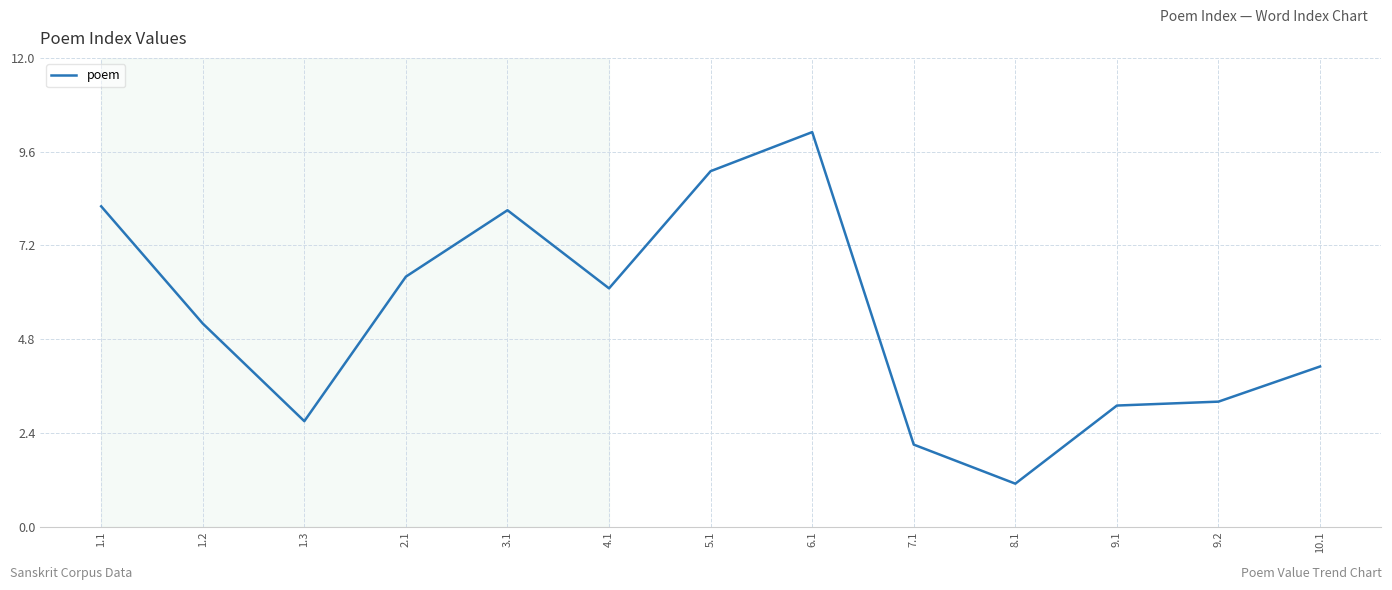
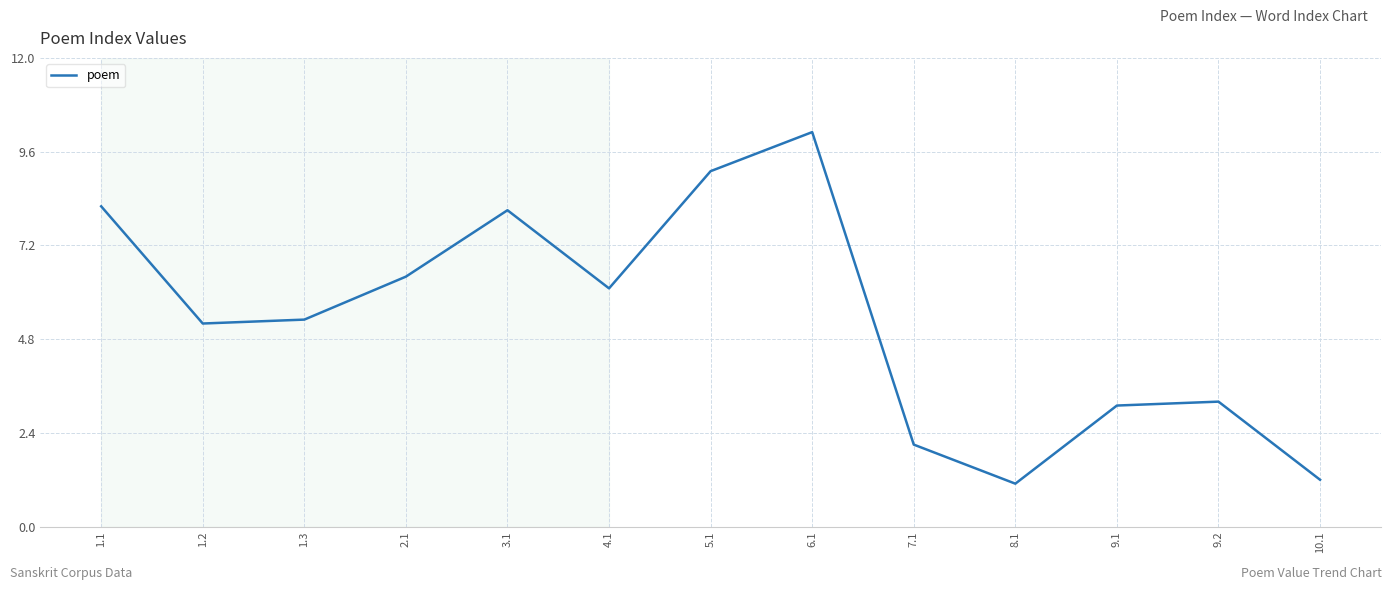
1.3: 2.7 -> 5.3
10.1: 4.1 -> 1.2
